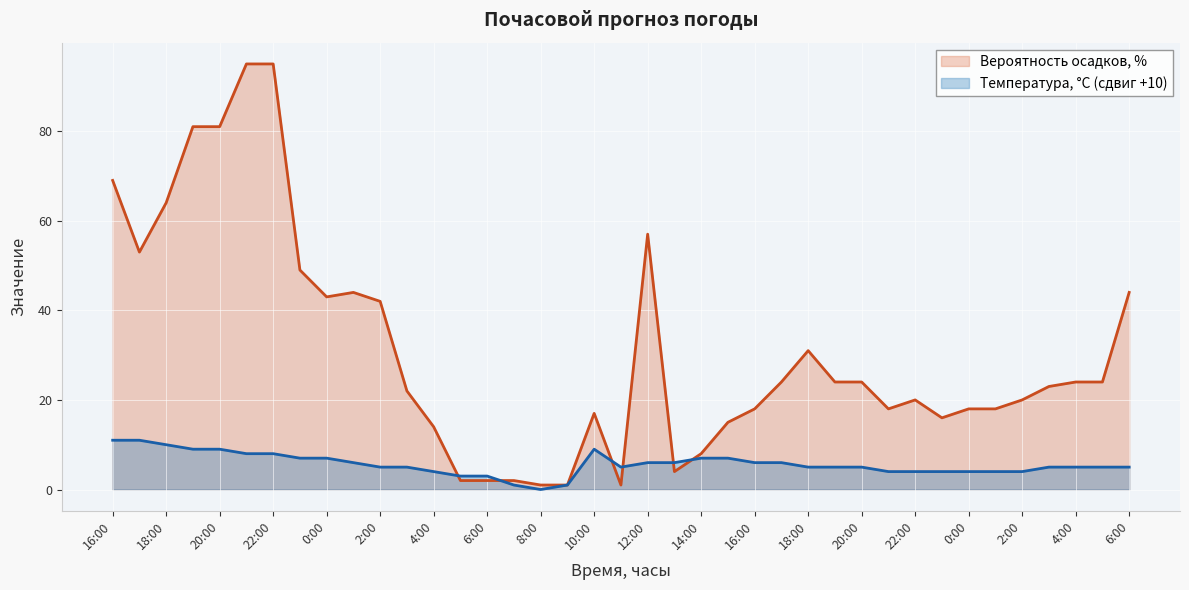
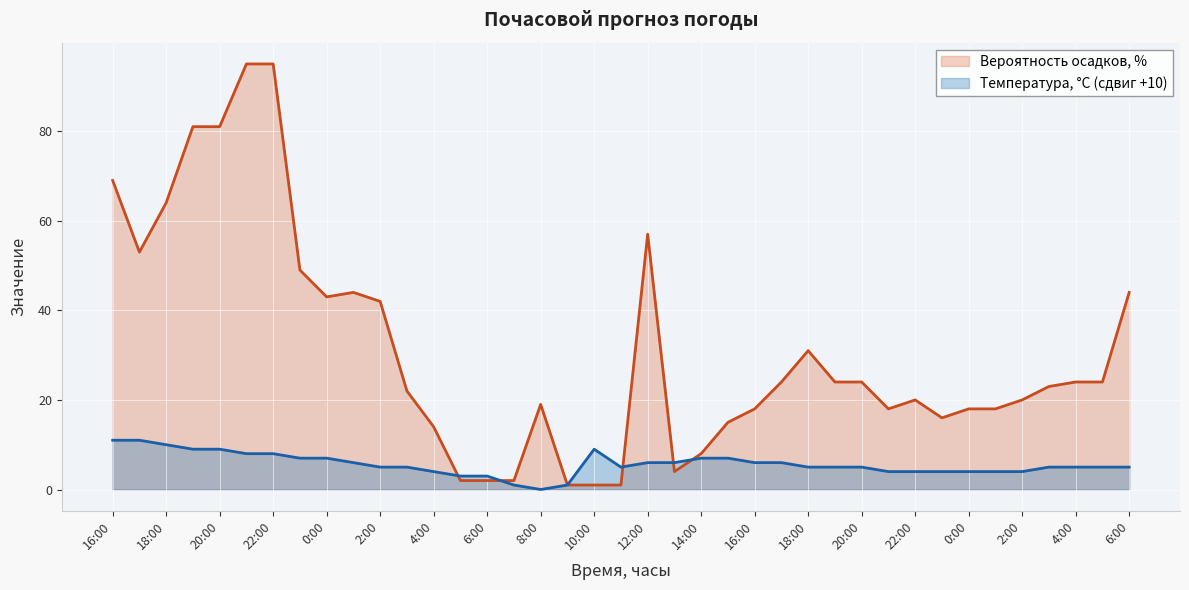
Вероятность осадков, %, 8:00: 1 -> 19
Вероятность осадков, %, 10:00: 17 -> 1
